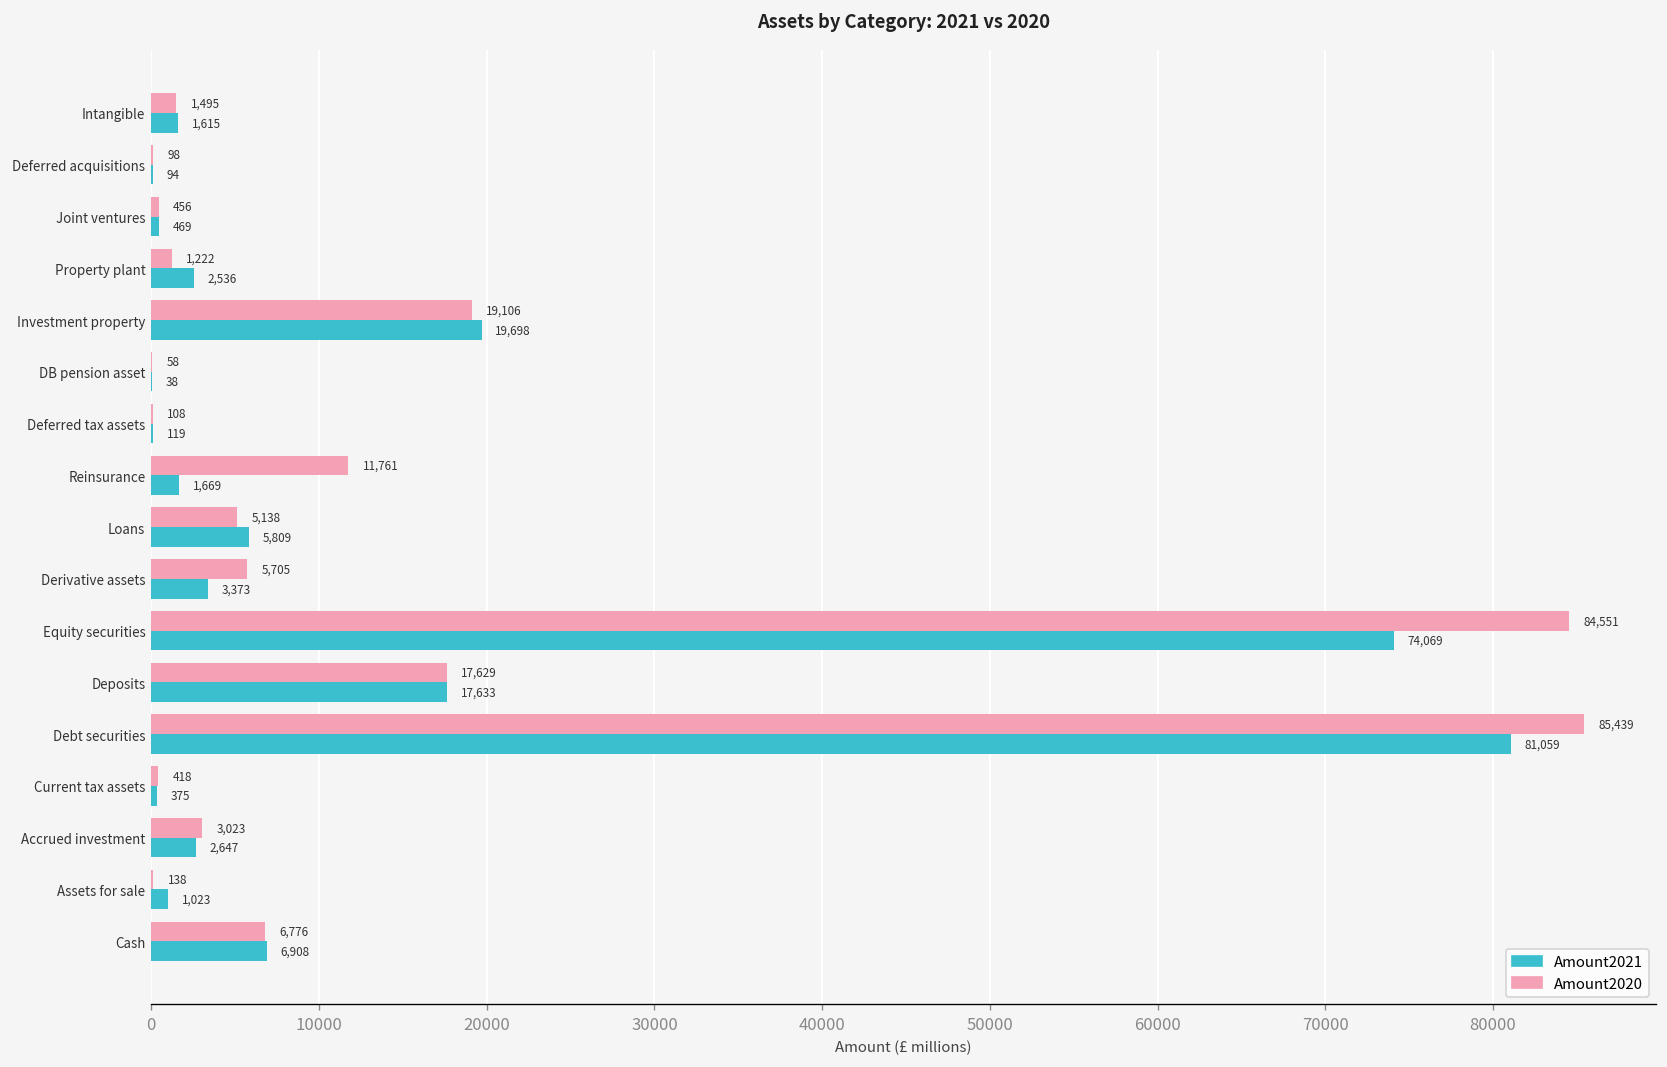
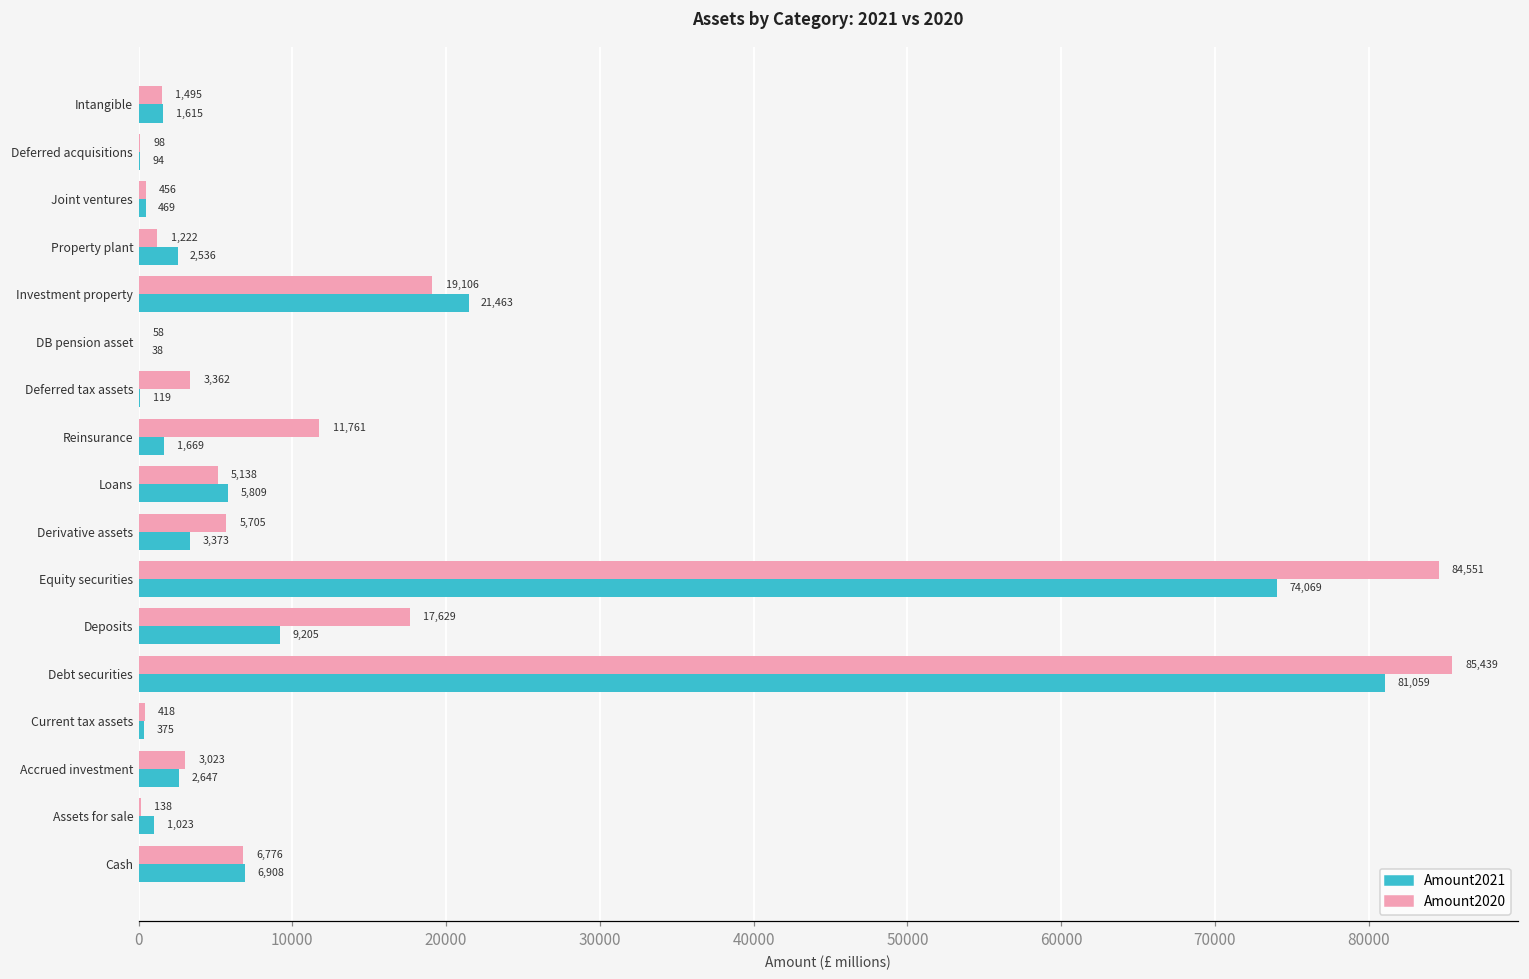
Amount2021, Investment property: 19,698 -> 21,463
Amount2020, Deferred tax assets: 108 -> 3,362
Amount2021, Deposits: 17,633 -> 9,205
